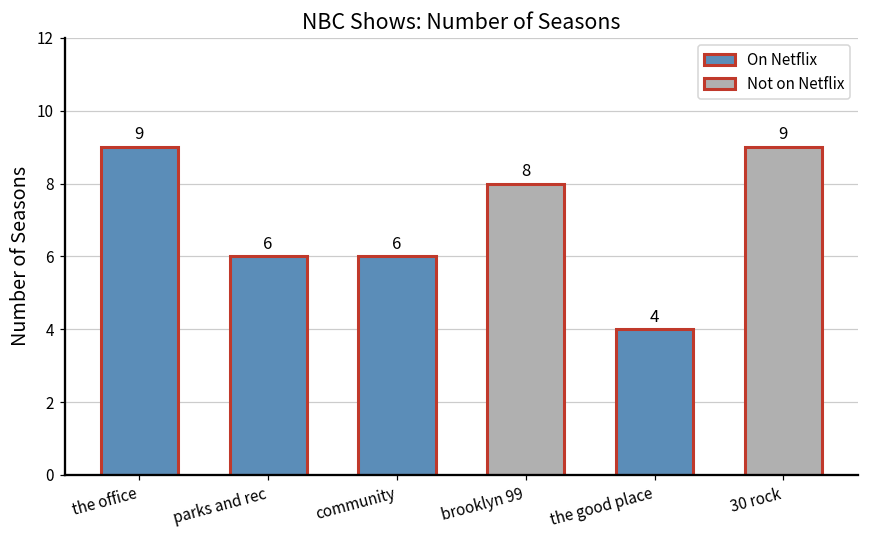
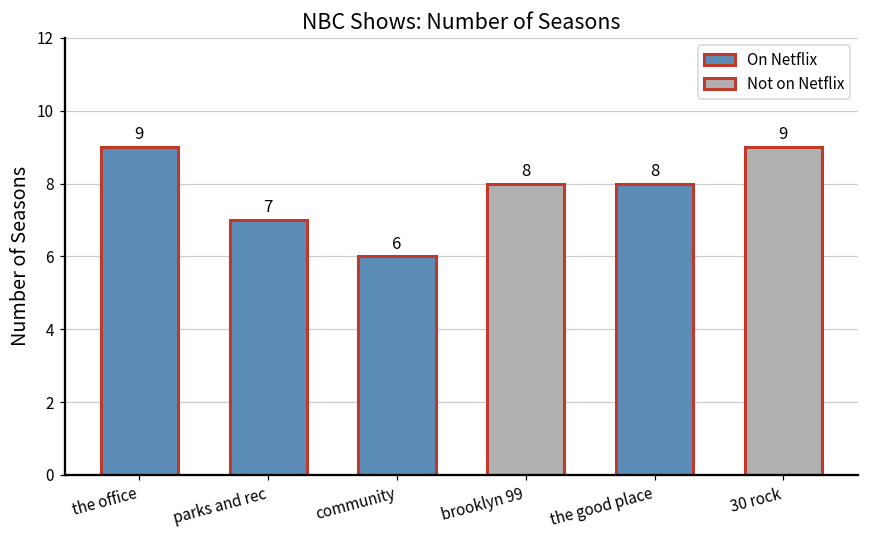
parks and rec: 6 -> 7
the good place: 4 -> 8
